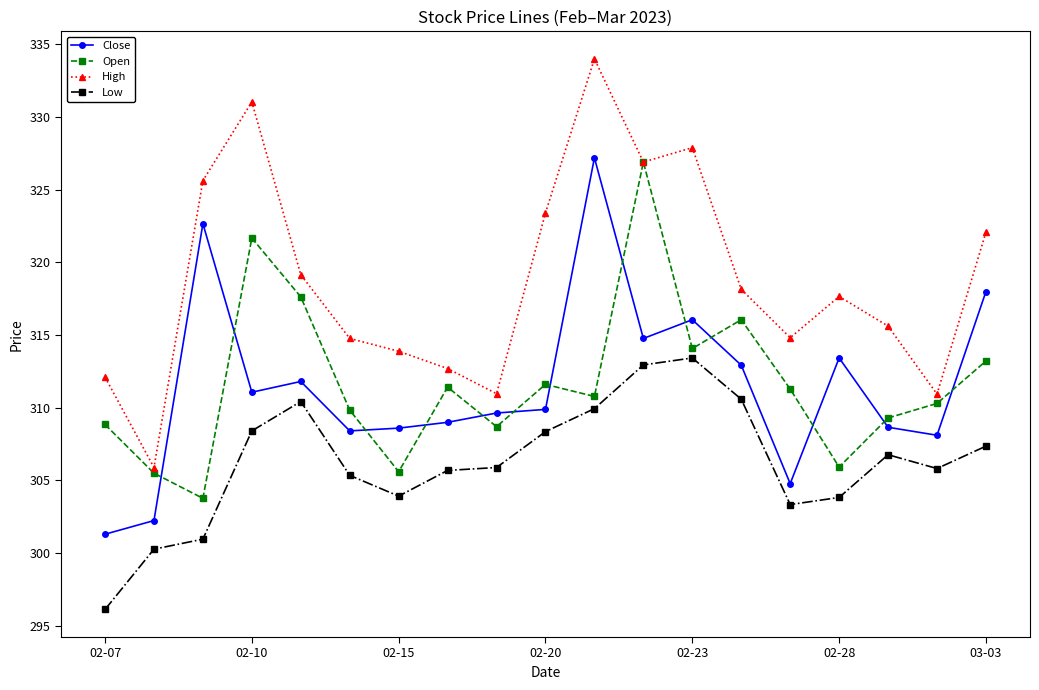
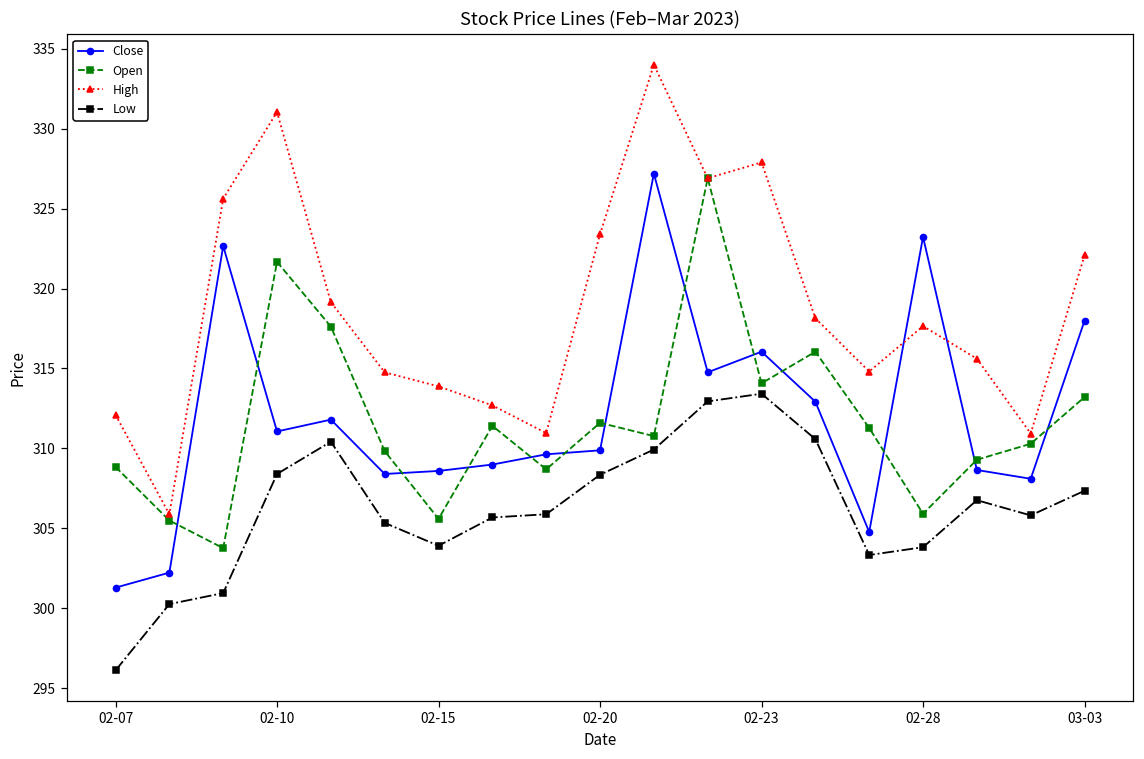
Close, 02-28: 313.4 -> 323.2
